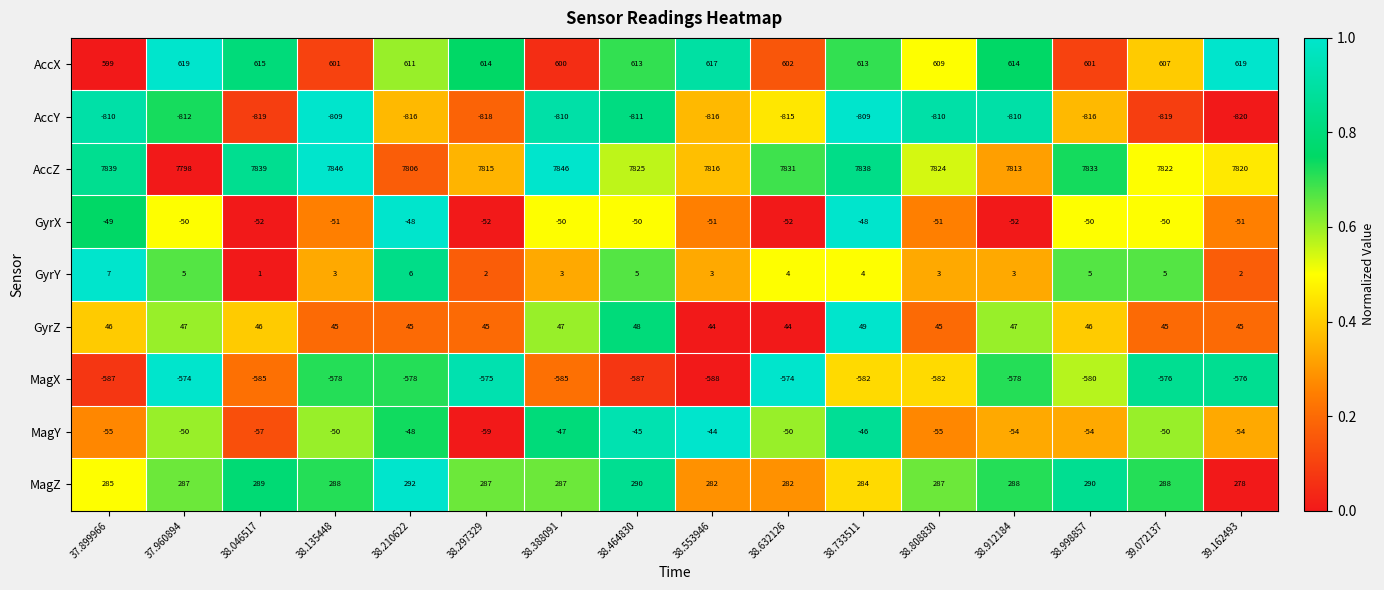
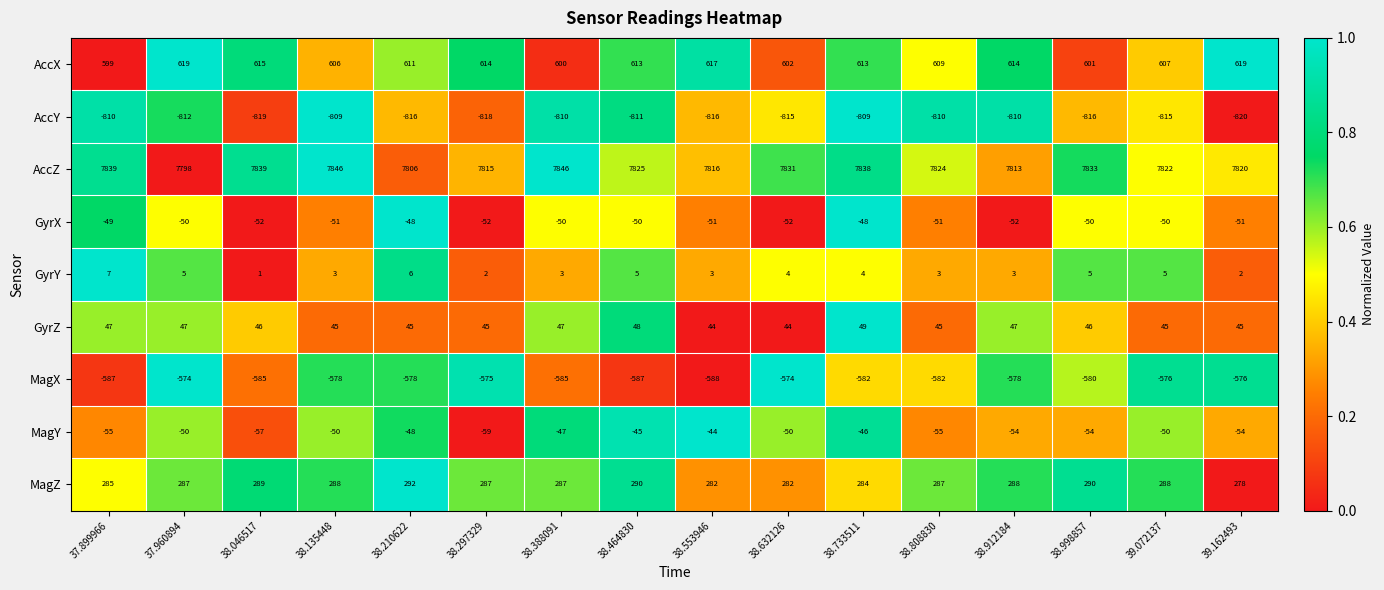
AccX, 38.135448: 601 -> 606
AccY, 39.072137: -819 -> -815
GyrZ, 37.899966: 46 -> 47
